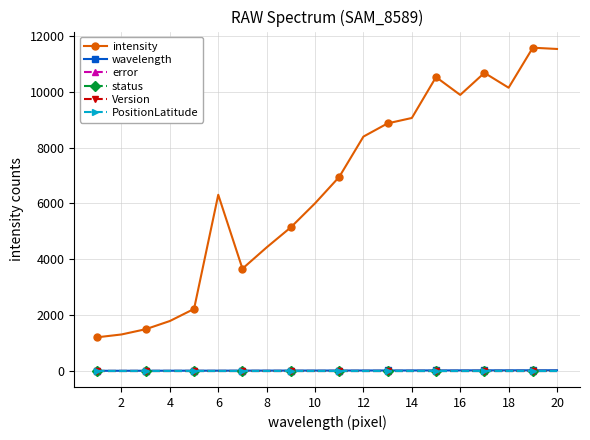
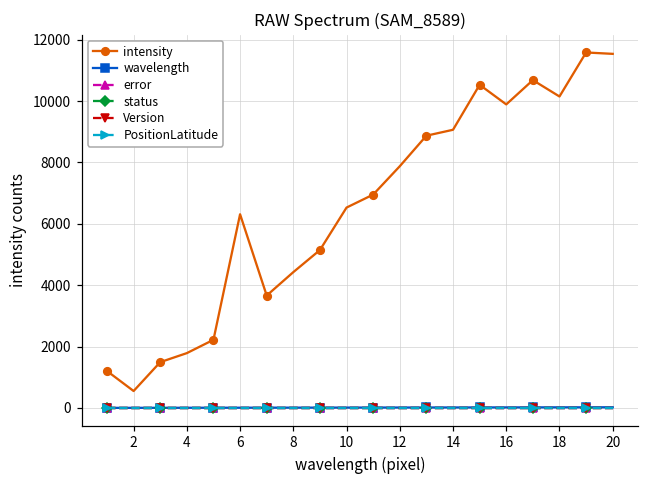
intensity, 2: 1300 -> 600
intensity, 10: 6000 -> 6500
intensity, 12: 8400 -> 7900
